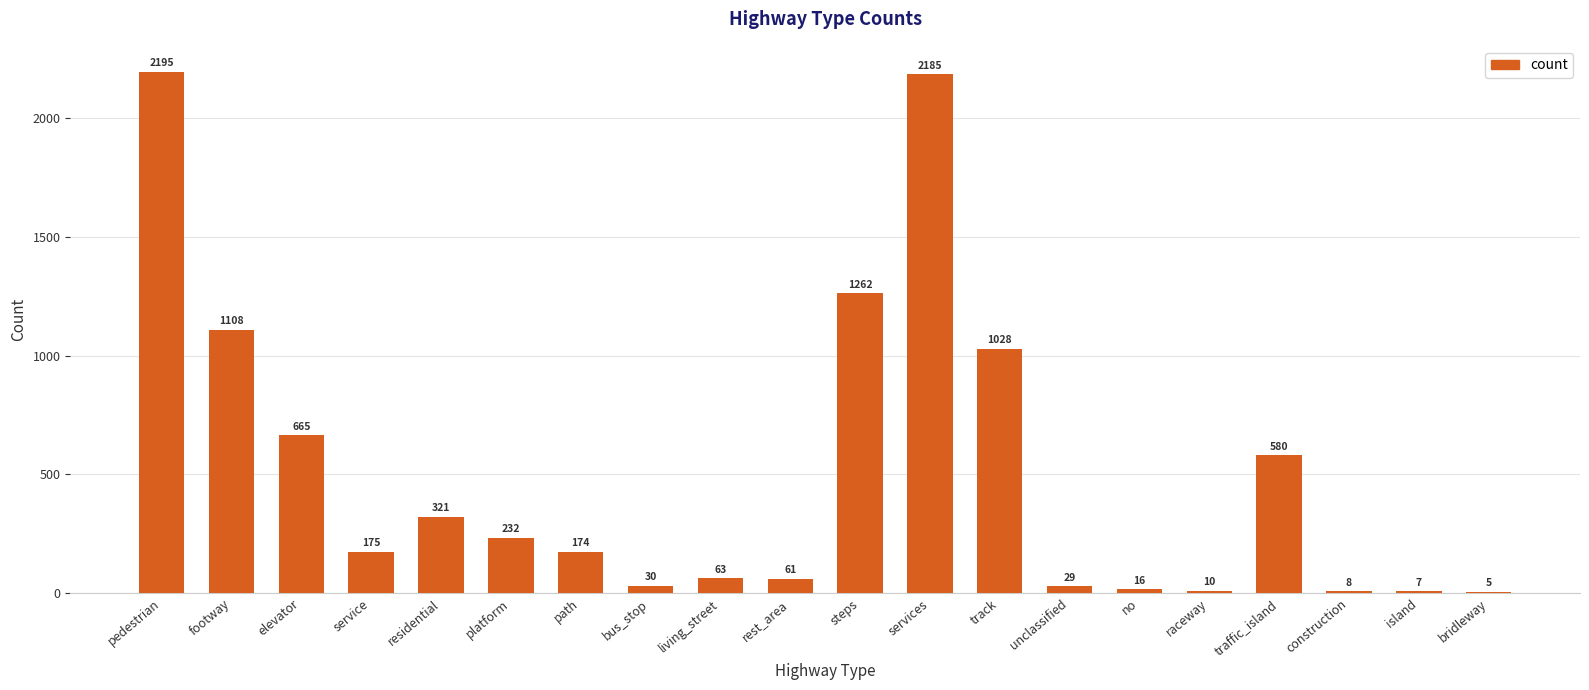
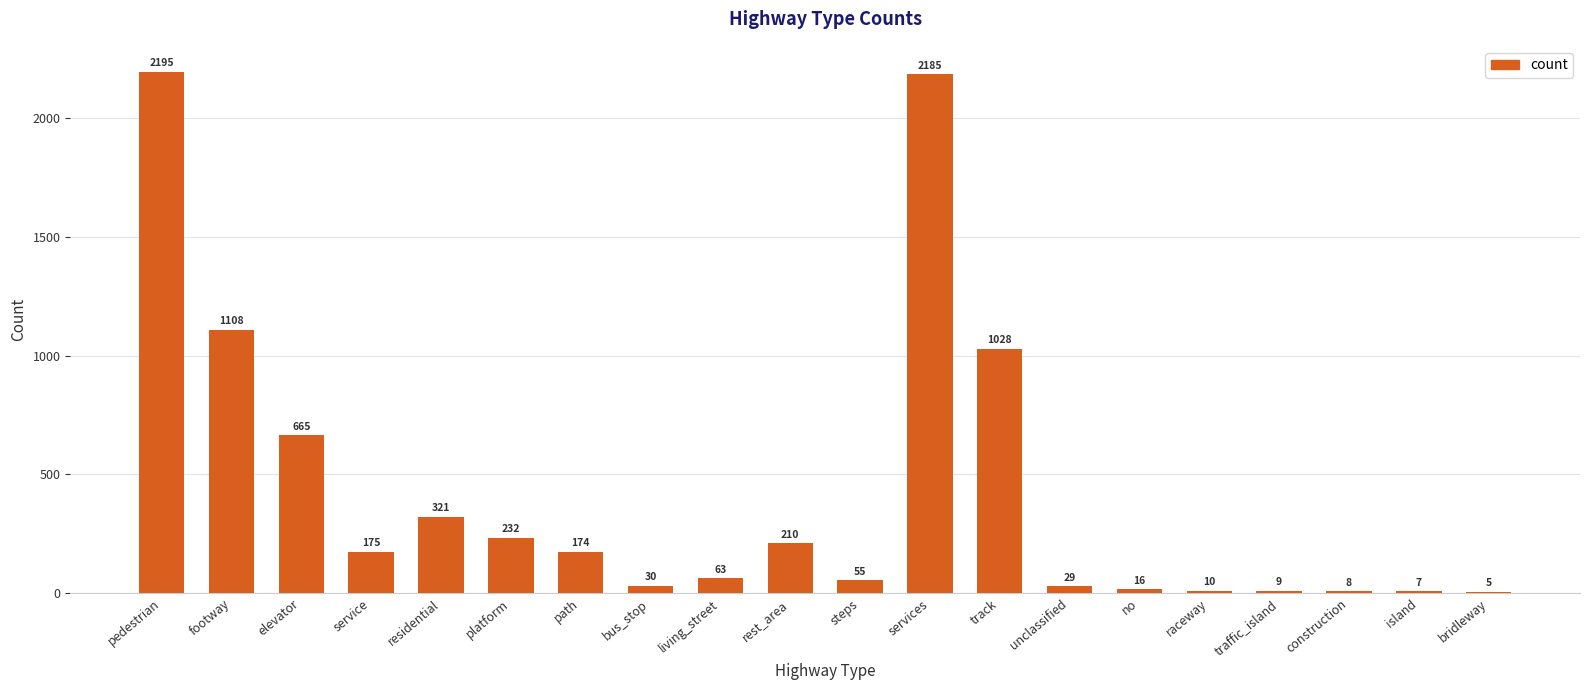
rest_area: 61 -> 210
steps: 1262 -> 55
traffic_island: 580 -> 9
